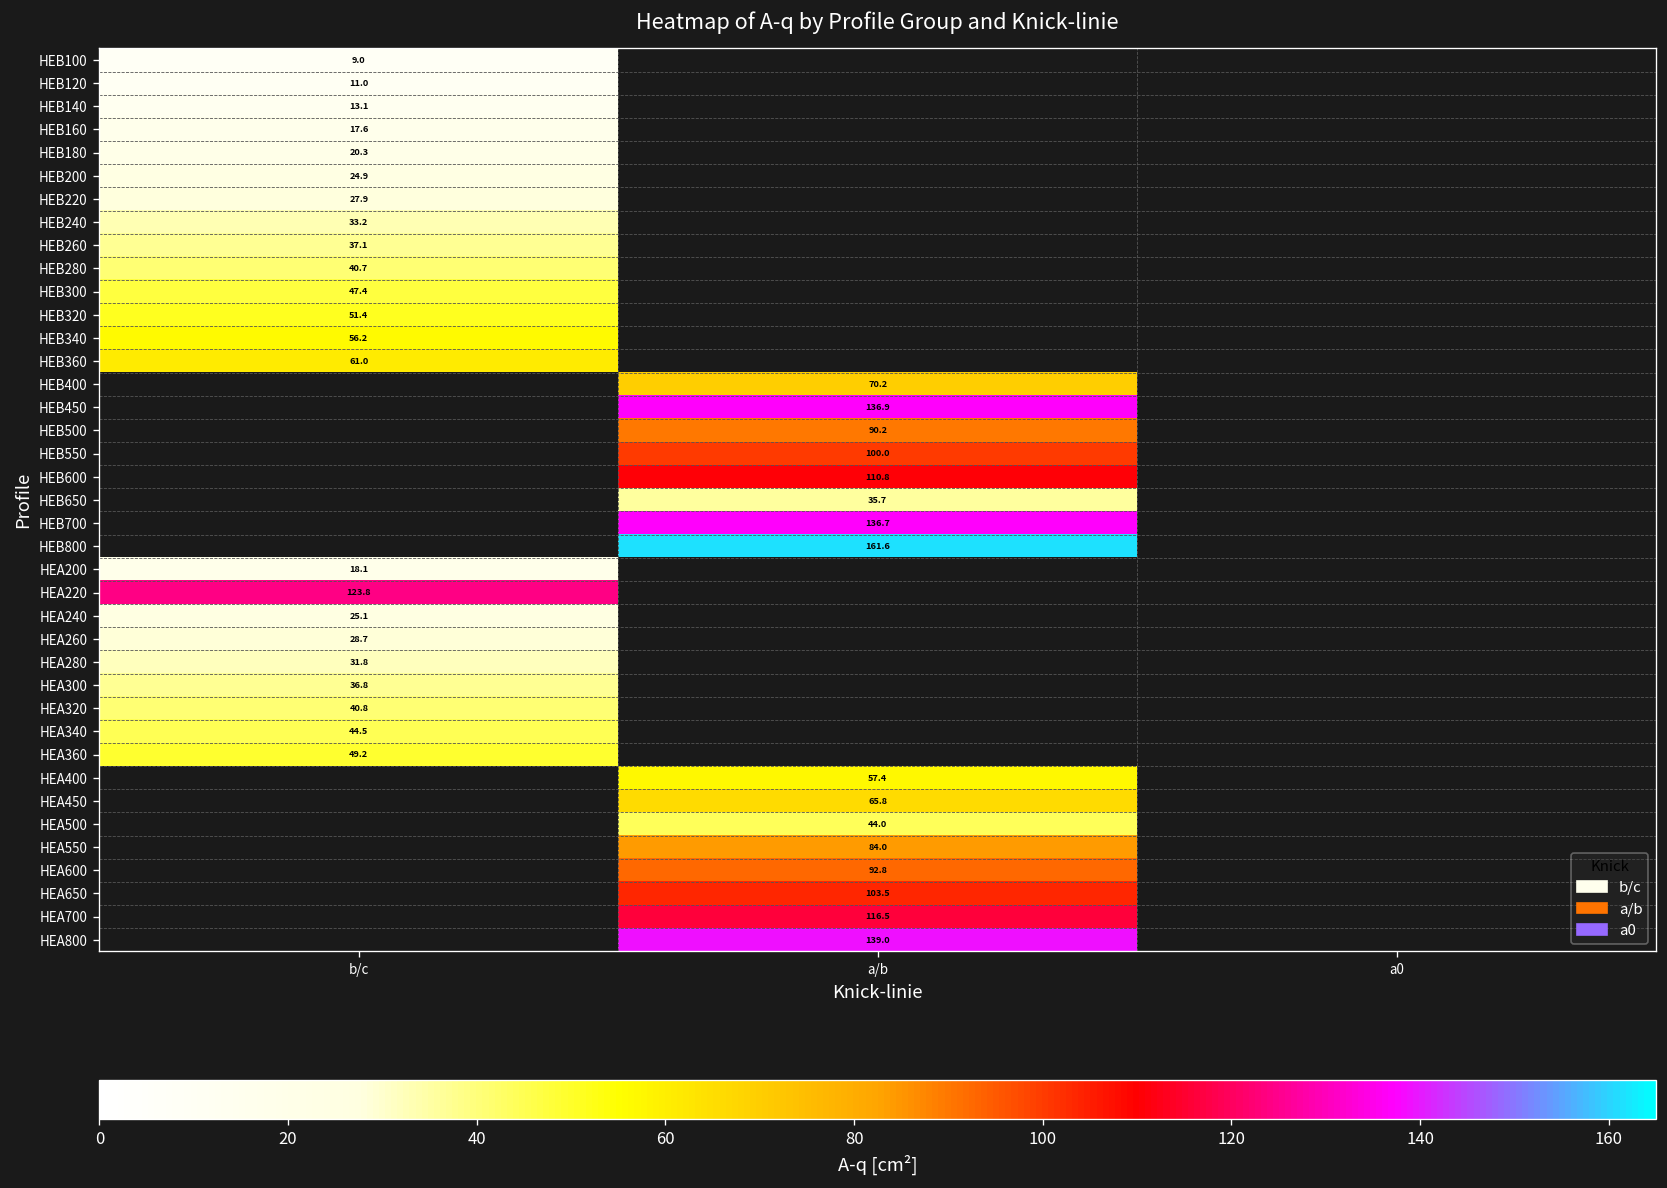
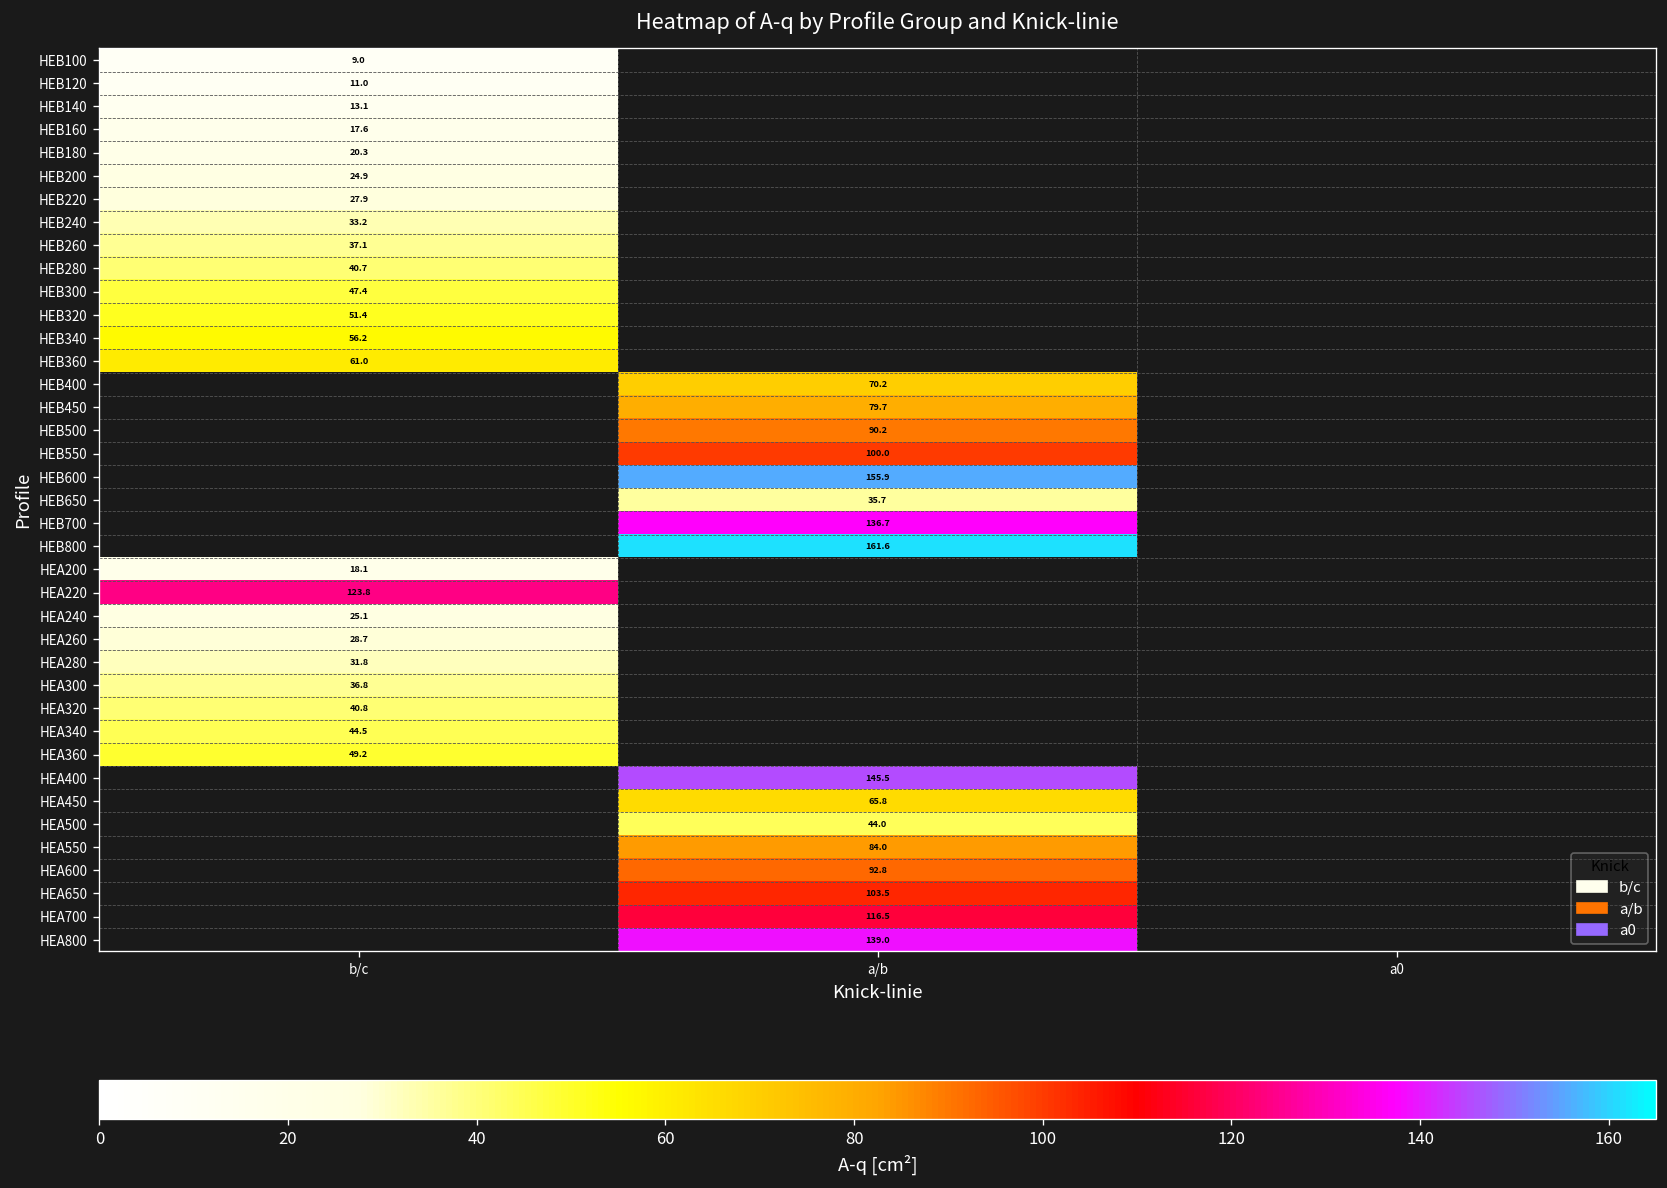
HEB450, a/b: 136.9 -> 79.7
HEB600, a/b: 110.8 -> 155.9
HEA400, a/b: 57.4 -> 145.5
